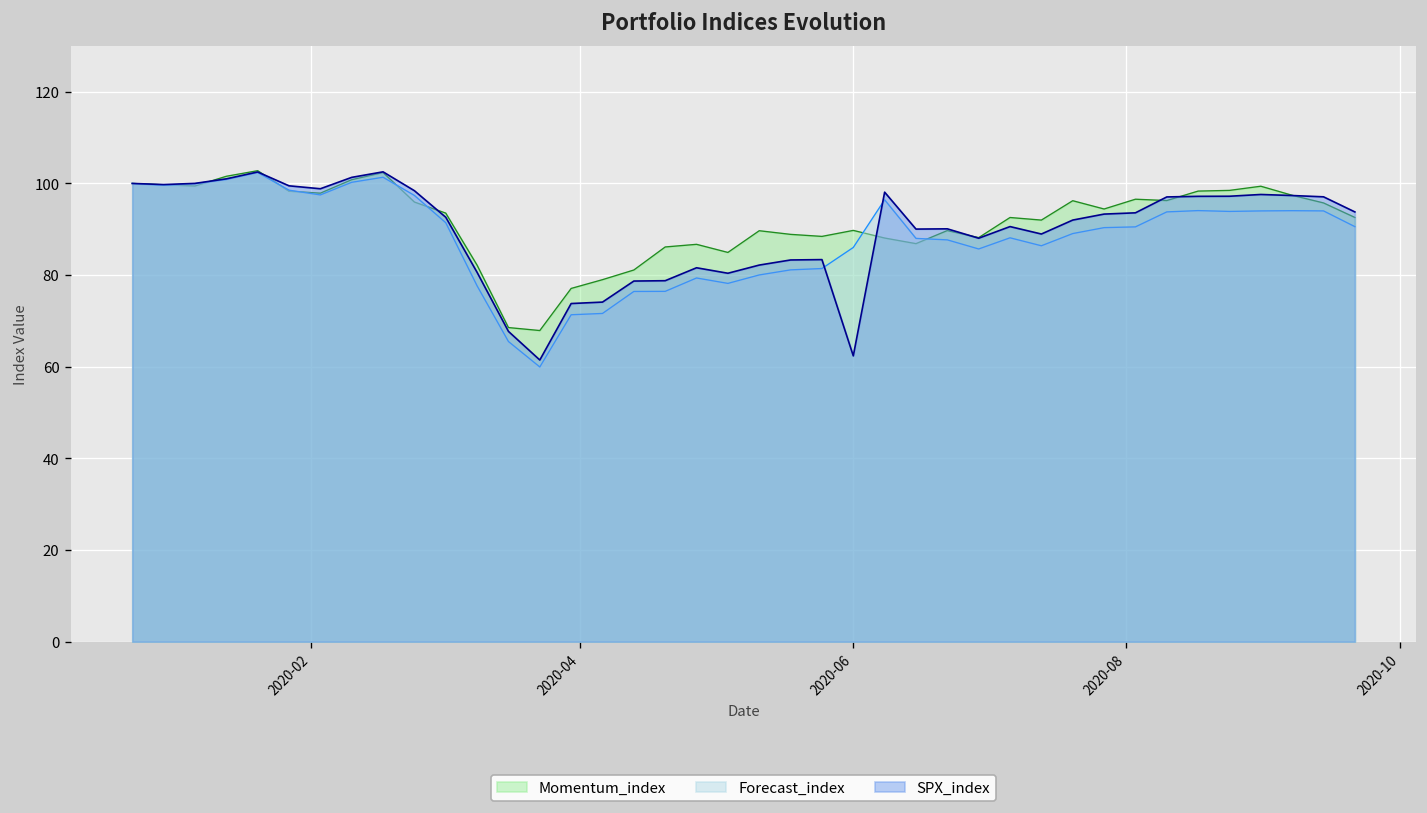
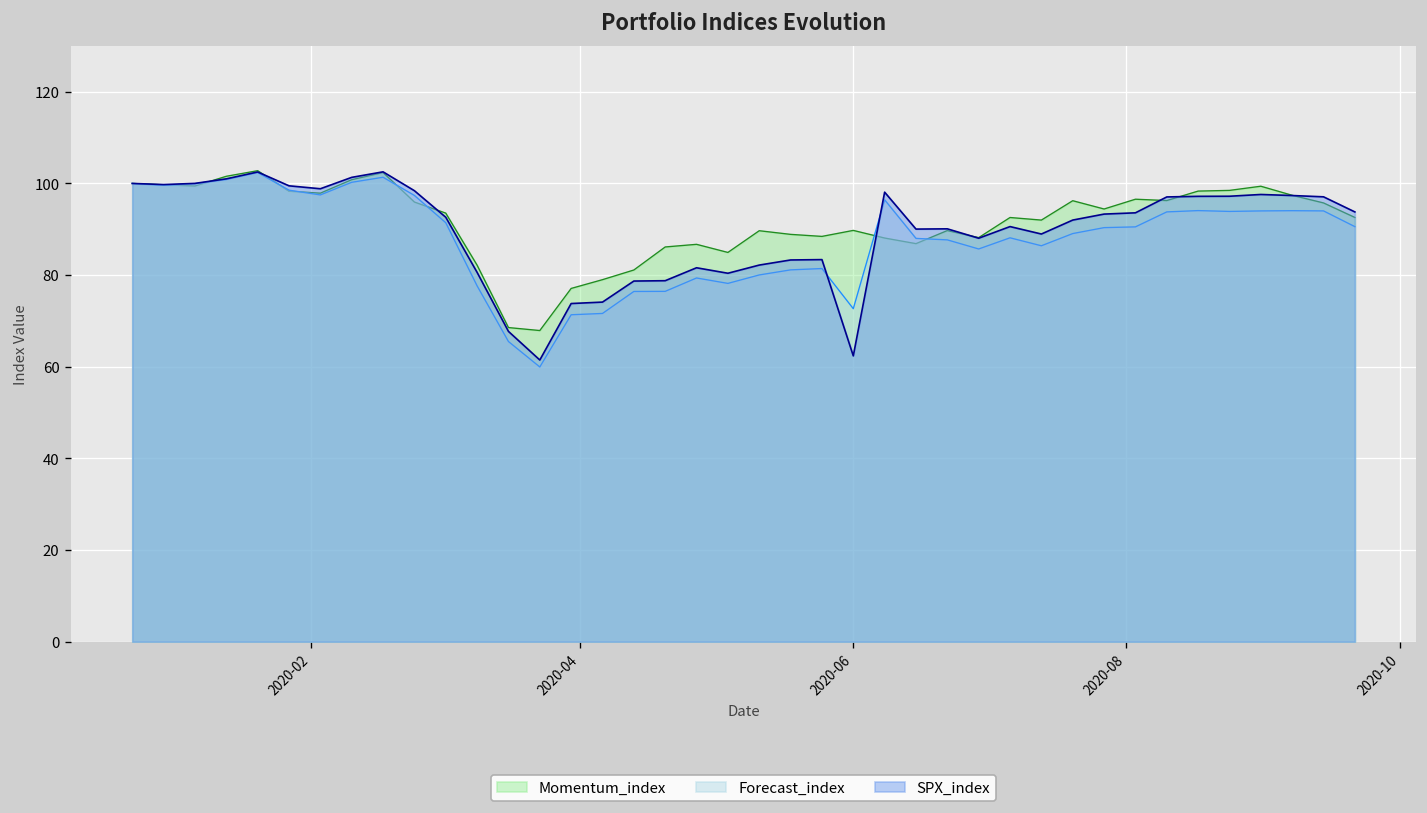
Forecast_index, 2020-06: 86 -> 73
